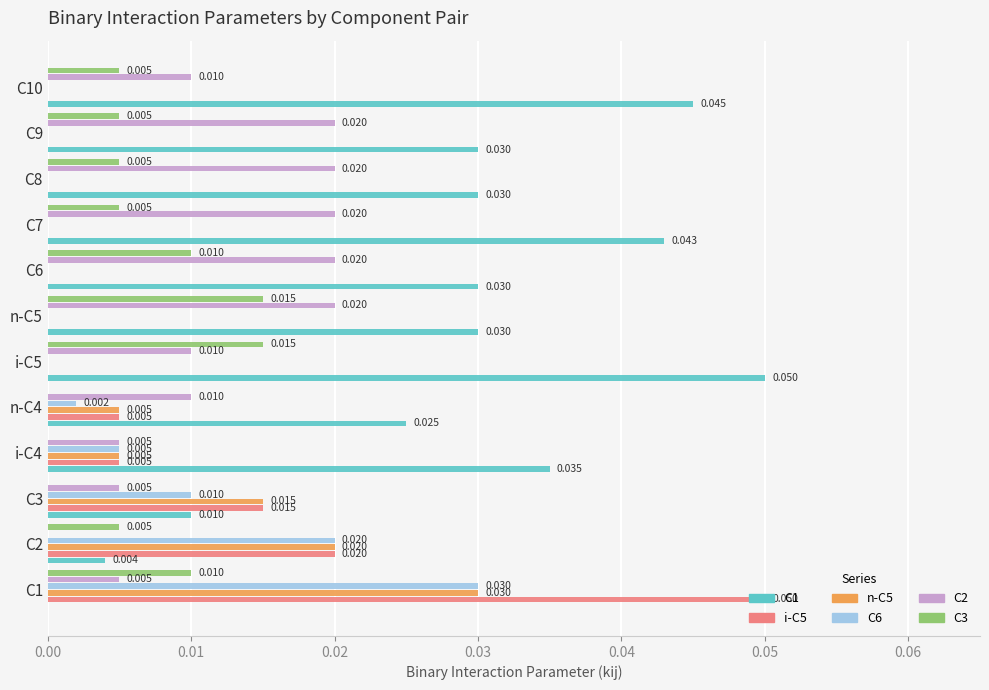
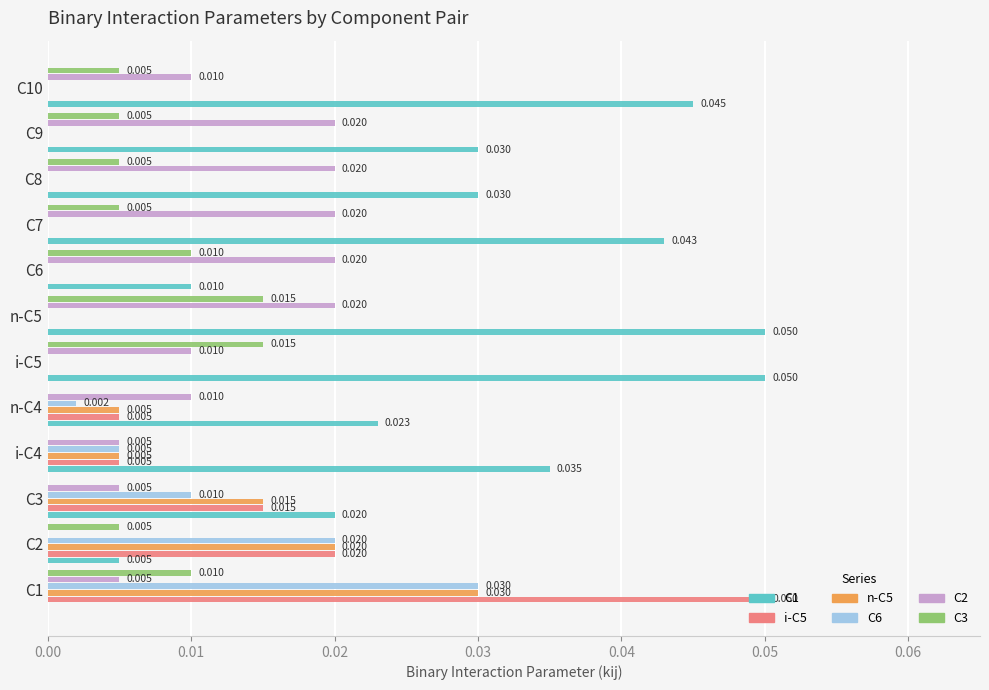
C1, C6: 0.030 -> 0.010
C1, n-C5: 0.030 -> 0.050
C1, n-C4: 0.025 -> 0.023
C1, C3: 0.010 -> 0.020
C1, C2: 0.004 -> 0.005
